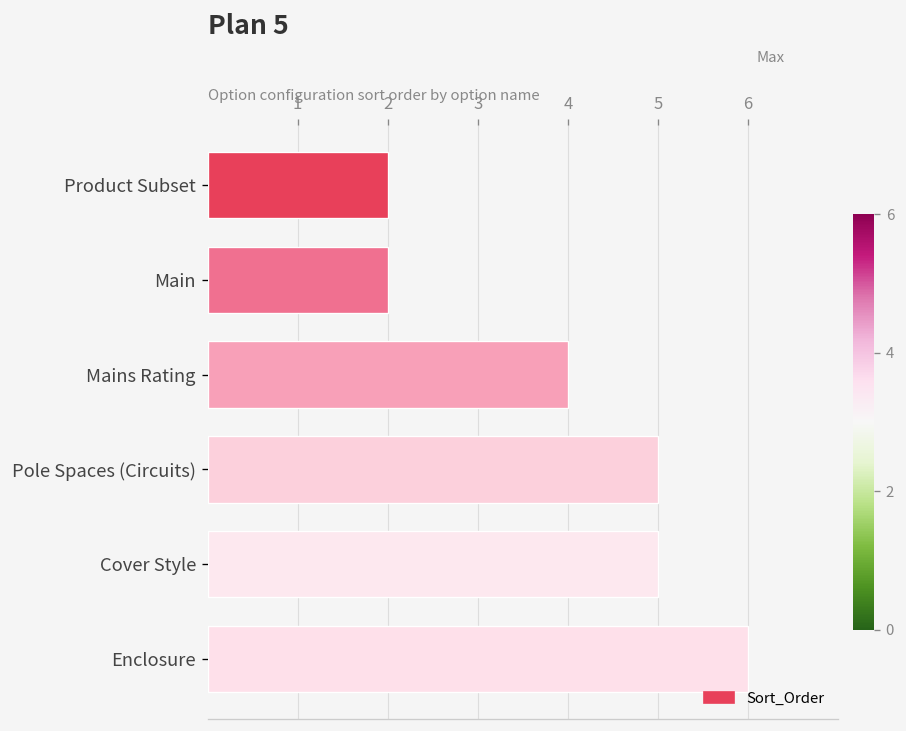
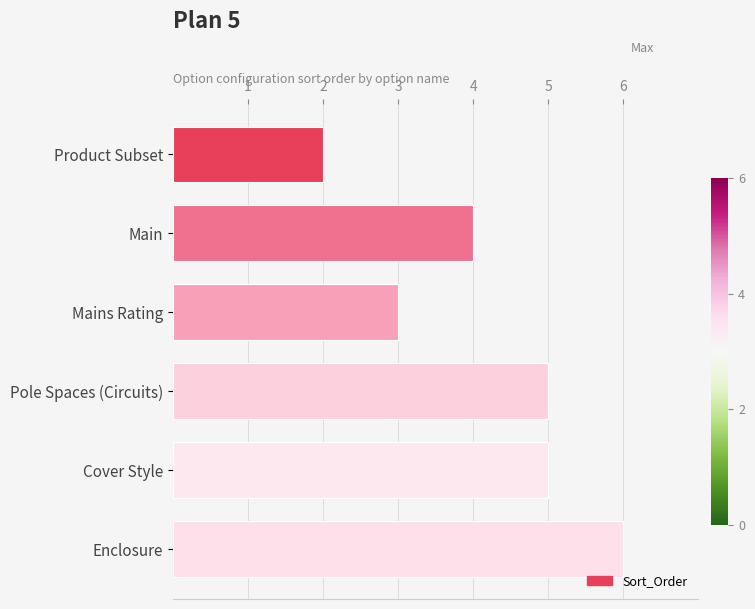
Main: 2 -> 4
Mains Rating: 4 -> 3
